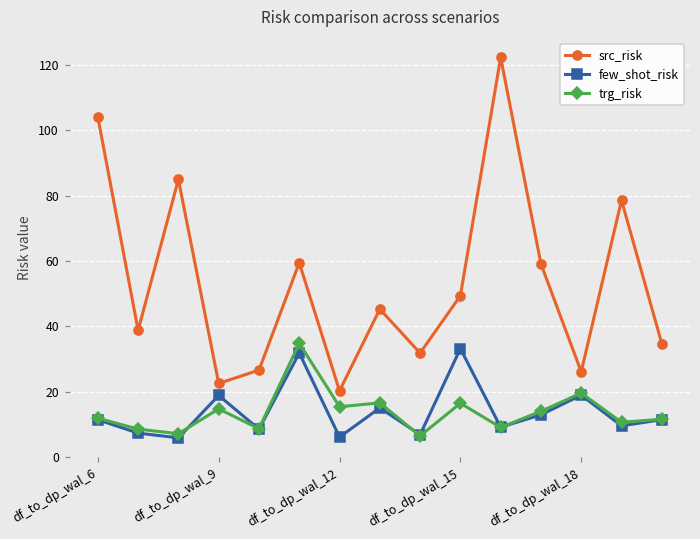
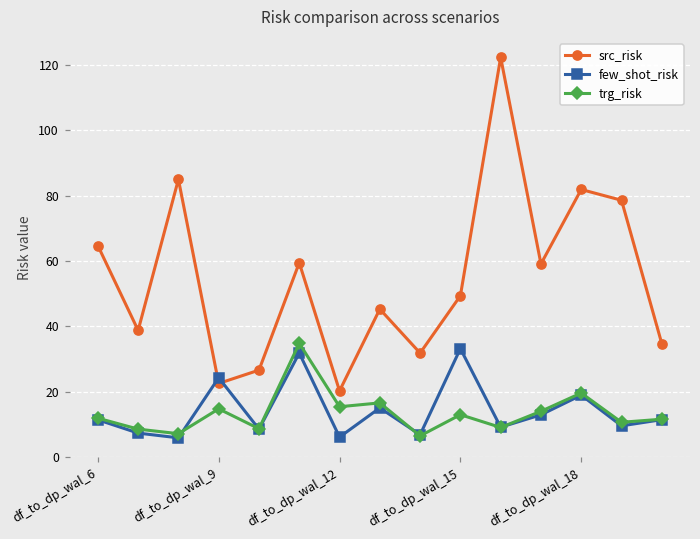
src_risk, df_to_dp_wal_6: 104 -> 65
few_shot_risk, df_to_dp_wal_9: 19 -> 24
trg_risk, df_to_dp_wal_15: 16 -> 13
src_risk, df_to_dp_wal_18: 26 -> 82
